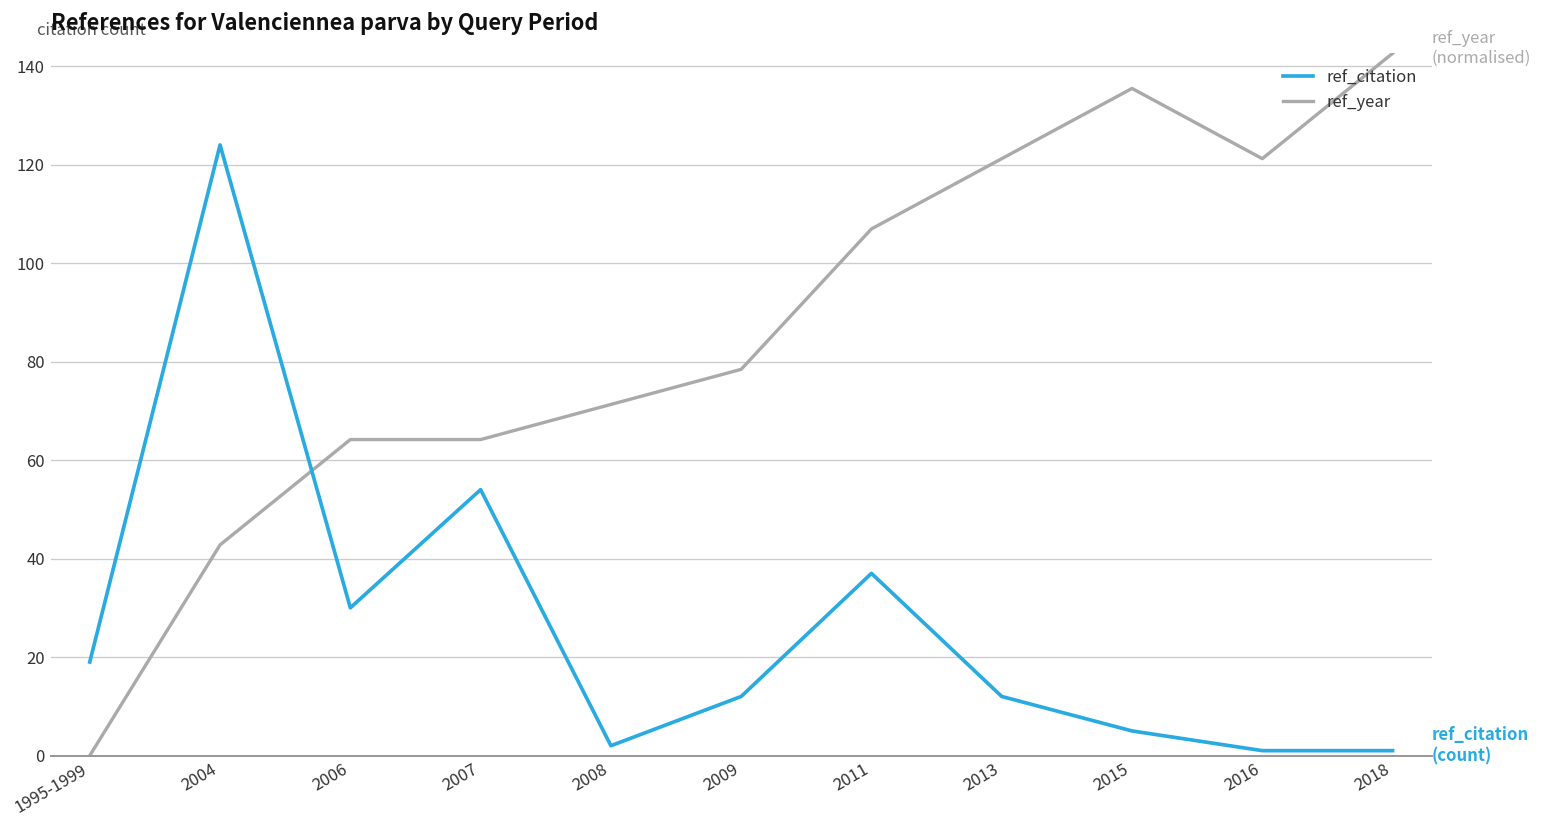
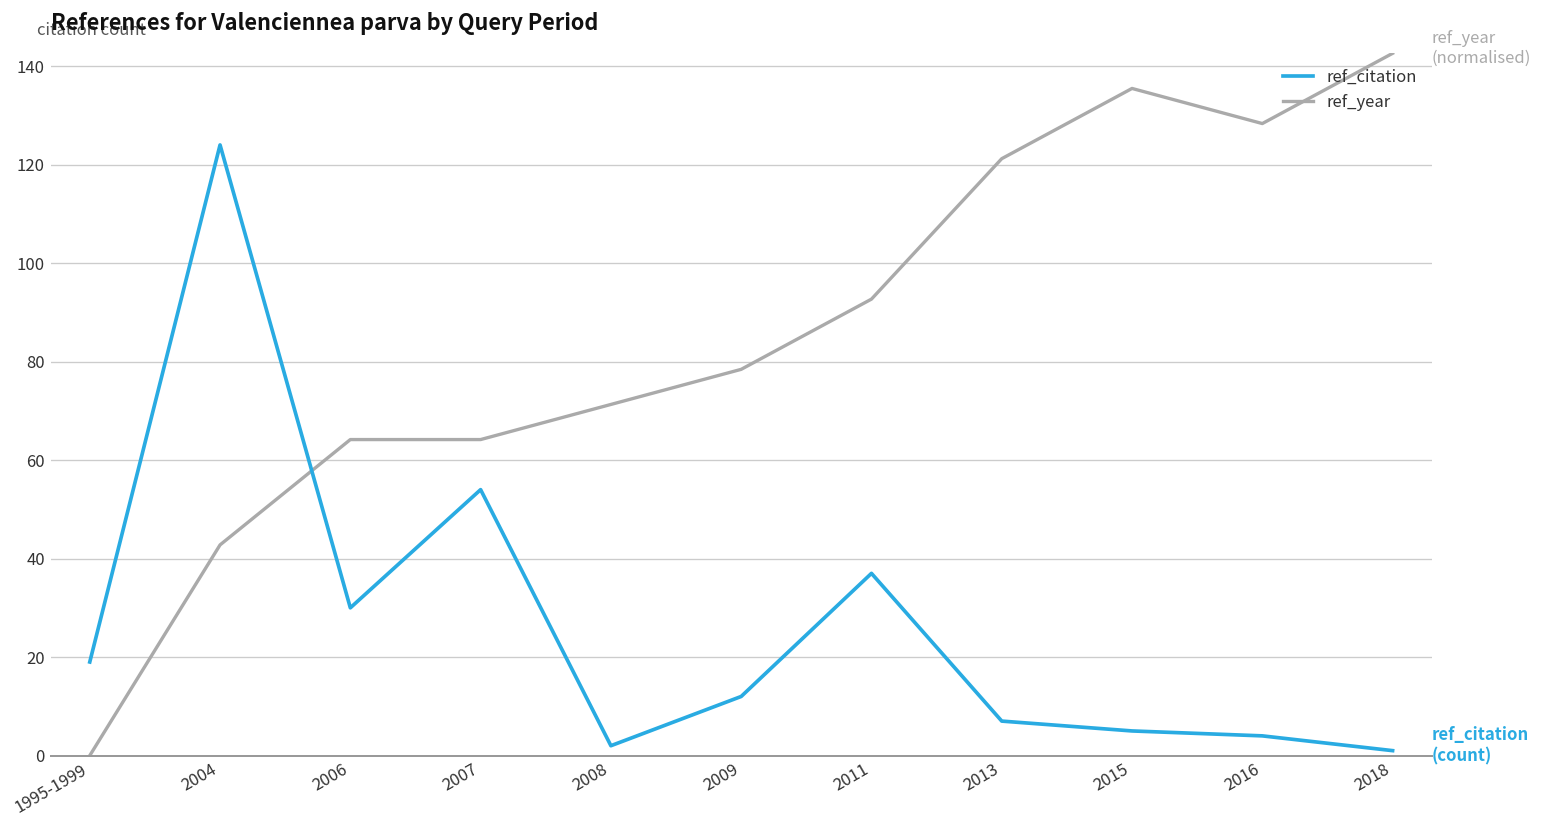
ref_year, 2011: 107 -> 93
ref_citation, 2013: 12 -> 7
ref_citation, 2016: 1 -> 4
ref_year, 2016: 121 -> 128
